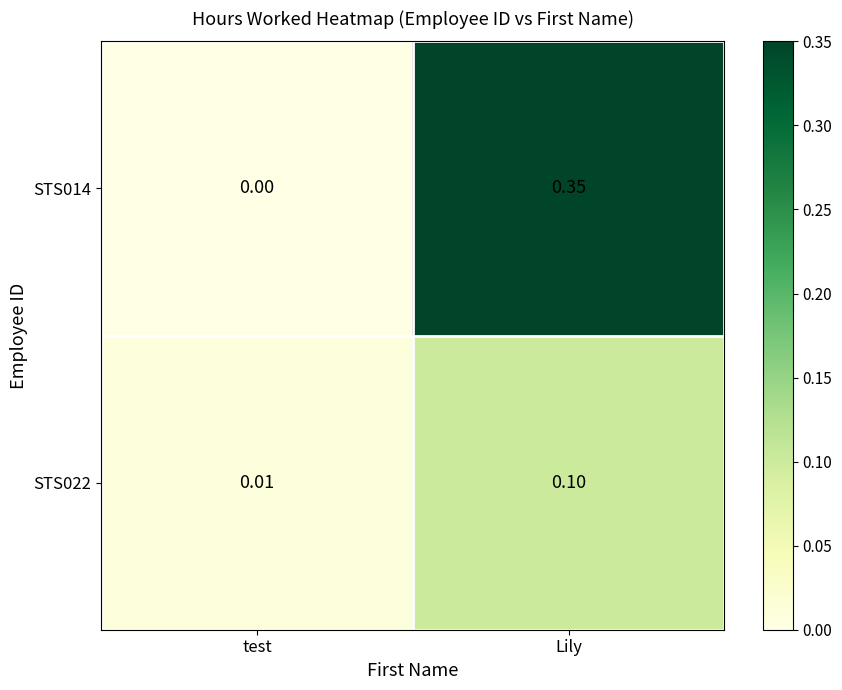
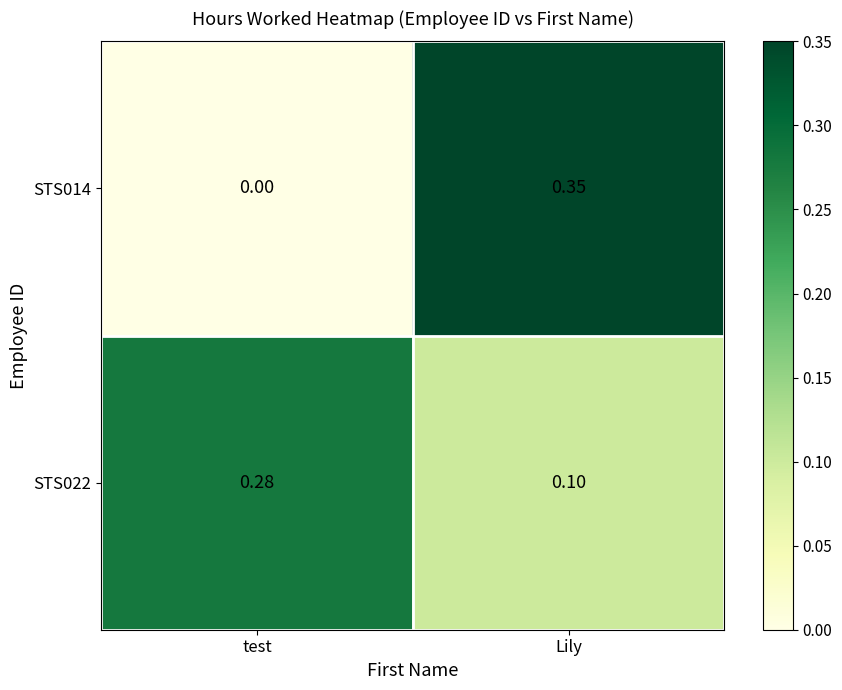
STS022, test: 0.01 -> 0.28
